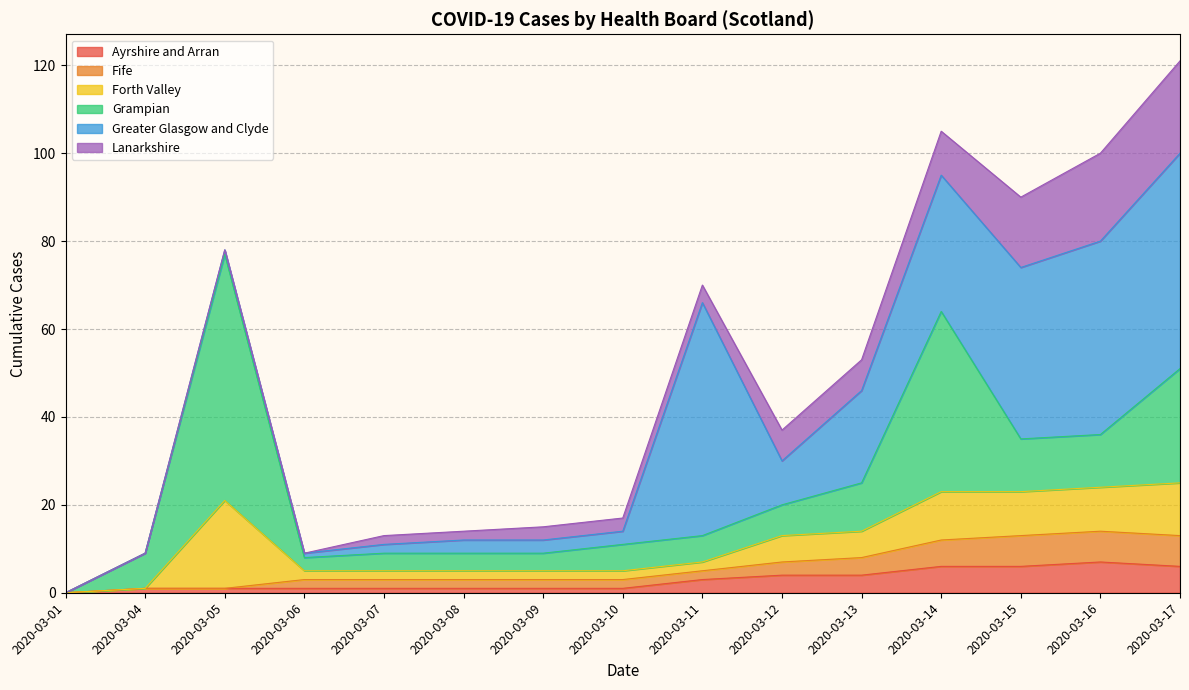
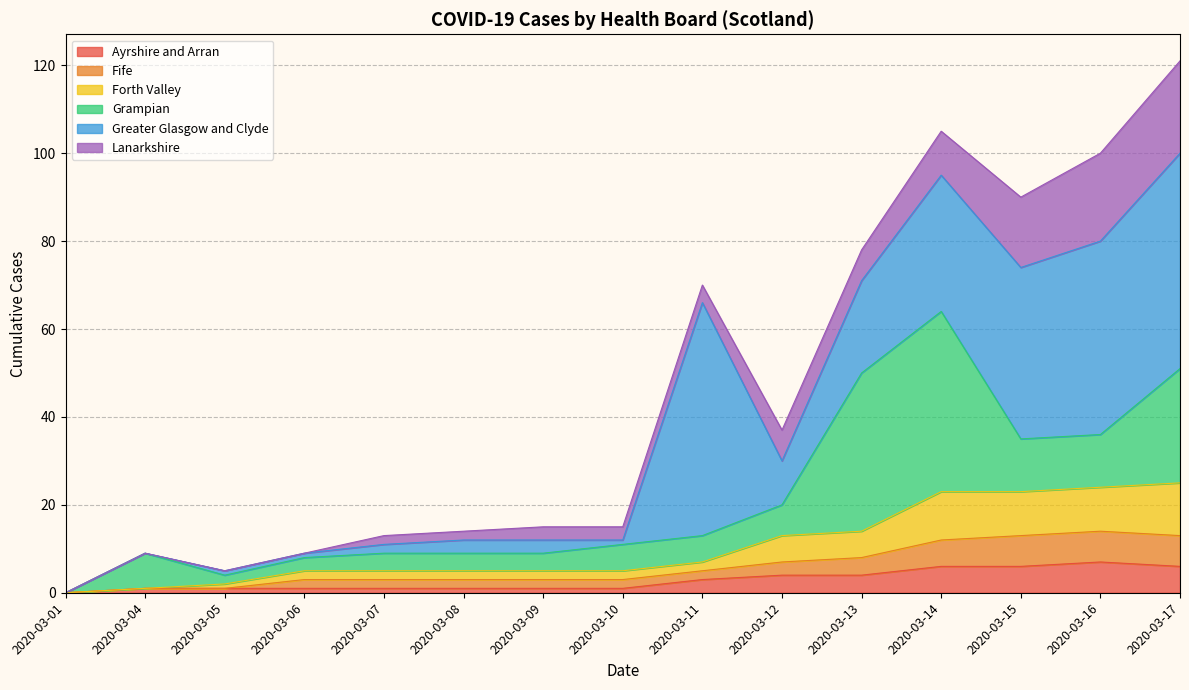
Forth Valley, 2020-03-05: 20 -> 1
Grampian, 2020-03-05: 56 -> 2
Greater Glasgow and Clyde, 2020-03-10: 3 -> 1
Grampian, 2020-03-13: 11 -> 36
